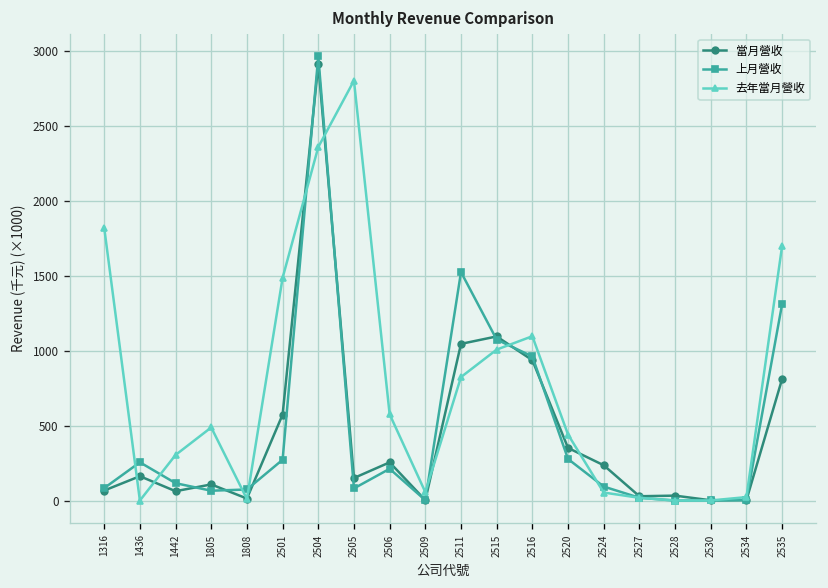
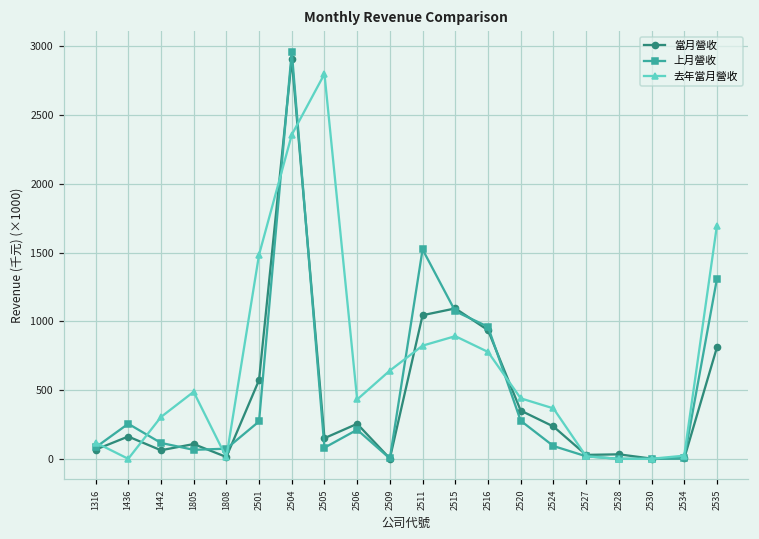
去年當月營收, 1316: 1820 -> 120
去年當月營收, 2506: 580 -> 430
去年當月營收, 2509: 60 -> 640
去年當月營收, 2515: 1010 -> 890
去年當月營收, 2516: 1100 -> 780
去年當月營收, 2524: 50 -> 370
